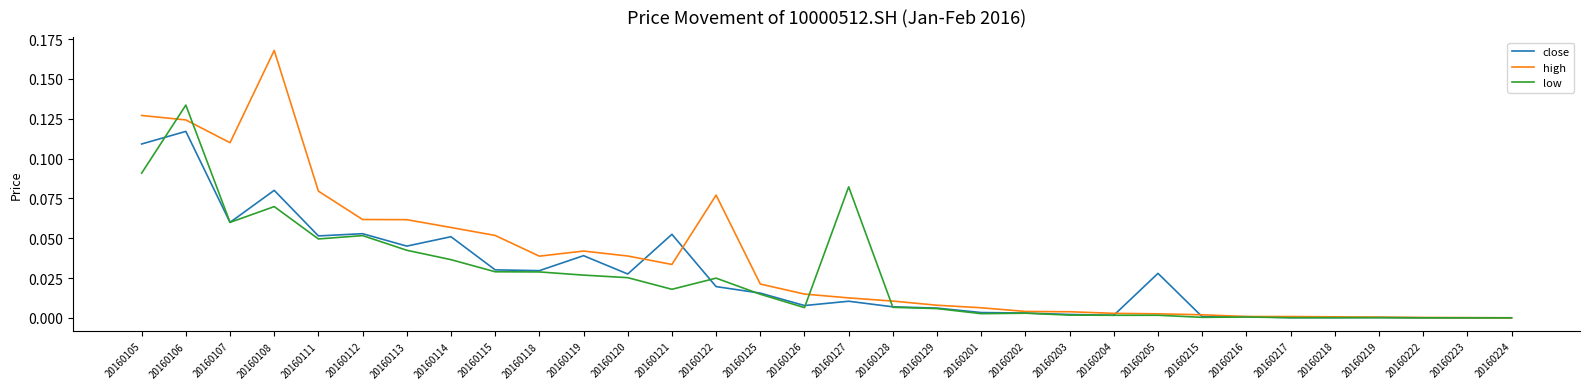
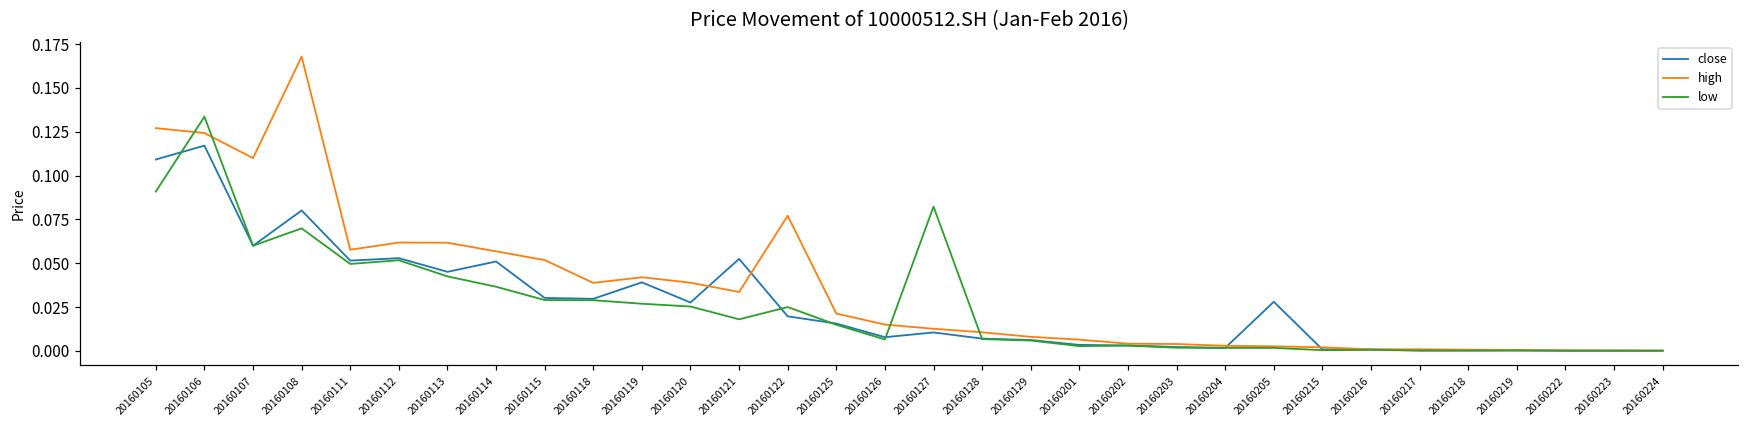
high, 20160111: 0.080 -> 0.058
